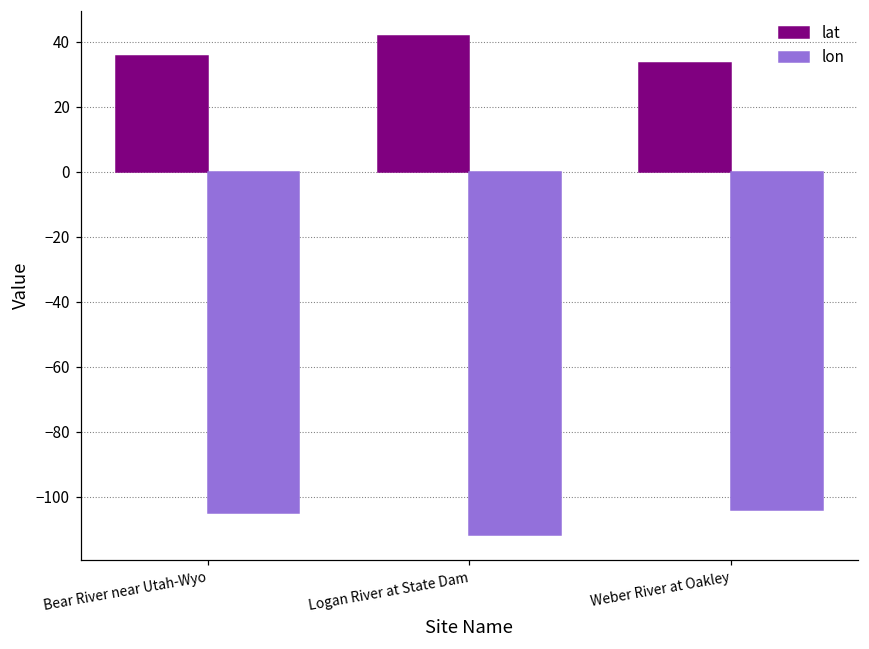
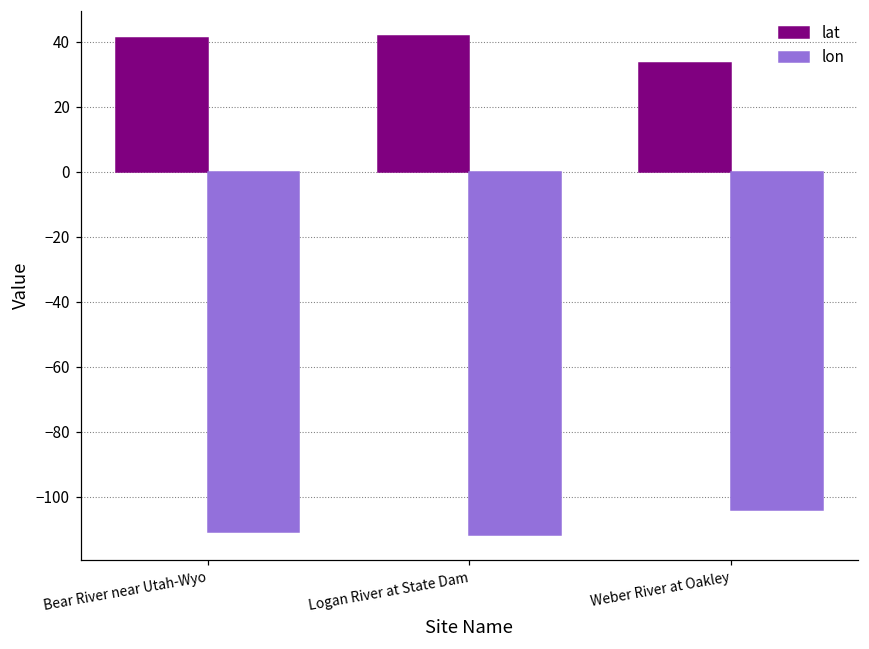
lat, Bear River near Utah-Wyo: 36 -> 41
lon, Bear River near Utah-Wyo: -105 -> -111
